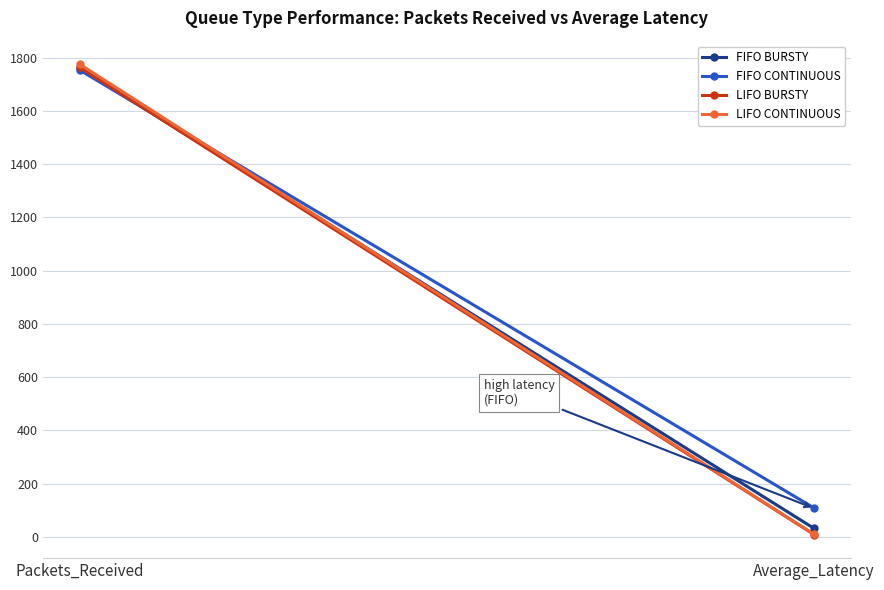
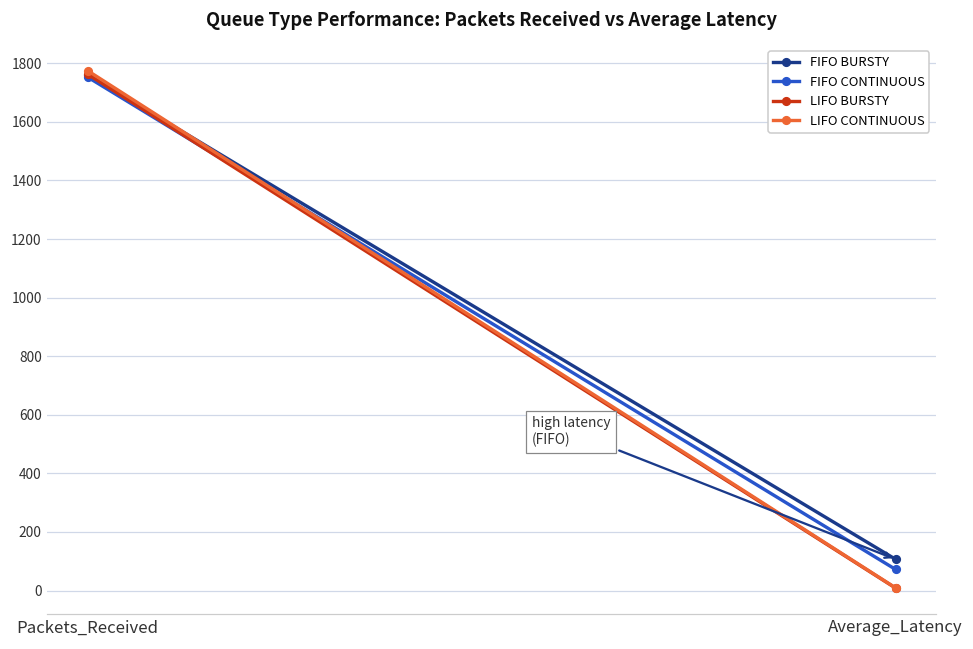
FIFO BURSTY, Average_Latency: 30 -> 110
FIFO CONTINUOUS, Average_Latency: 110 -> 70
